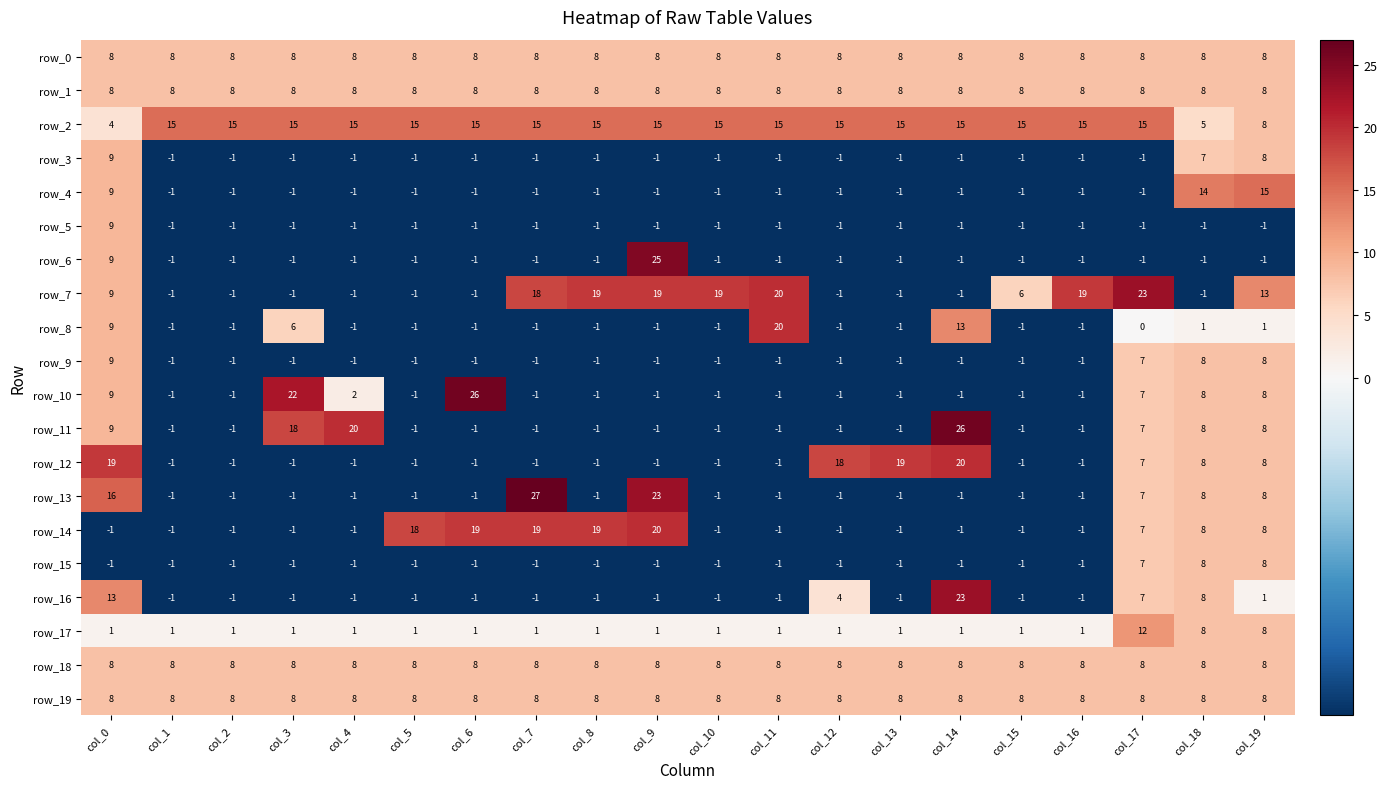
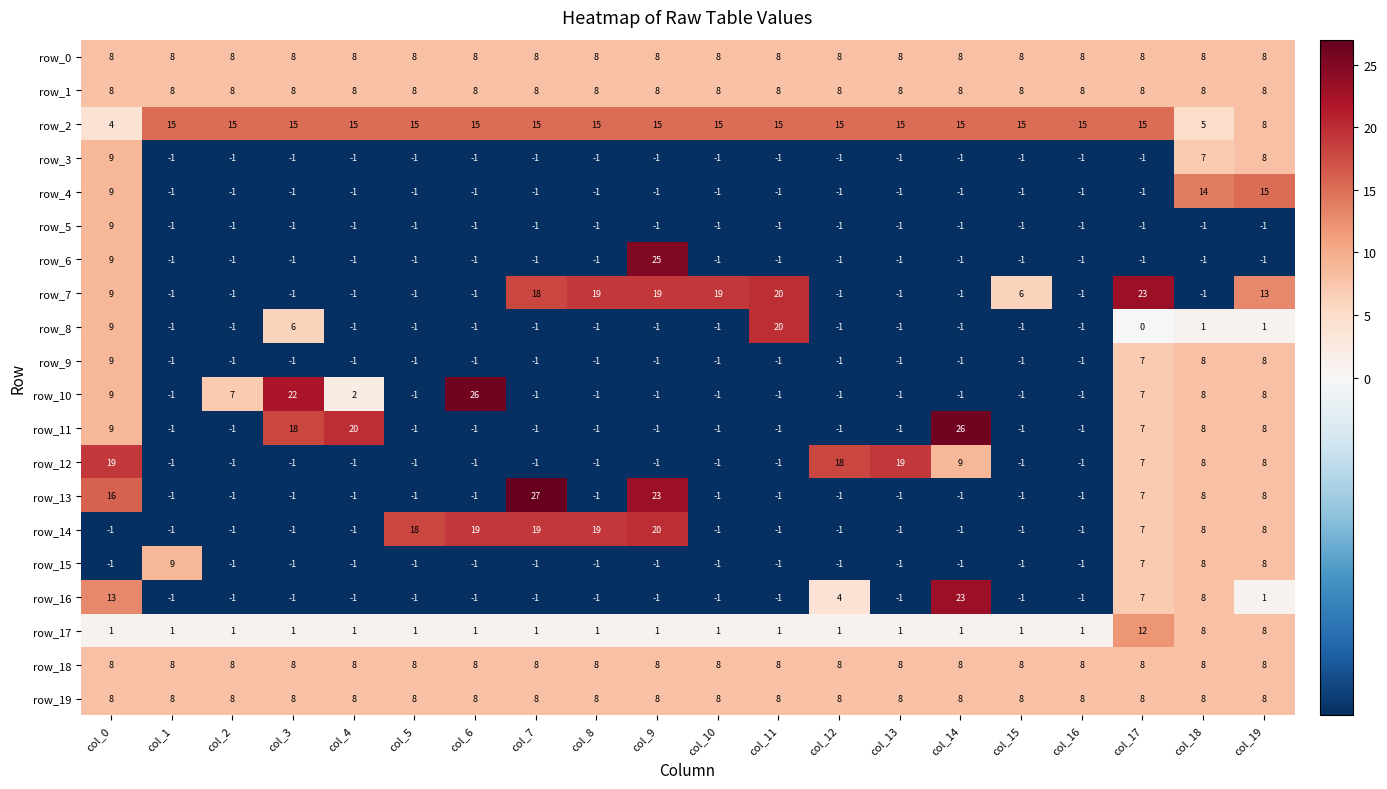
row_7, col_16: 19 -> -1
row_8, col_14: 13 -> -1
row_10, col_2: -1 -> 7
row_12, col_14: 20 -> 9
row_15, col_1: -1 -> 9
